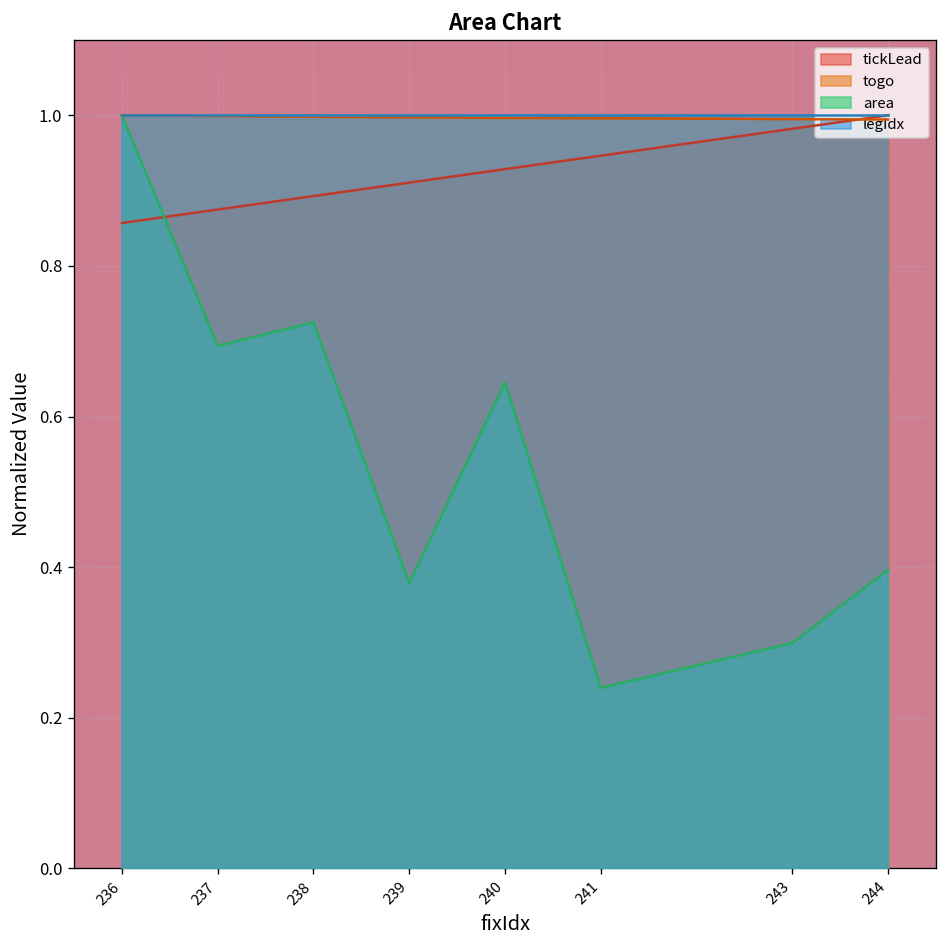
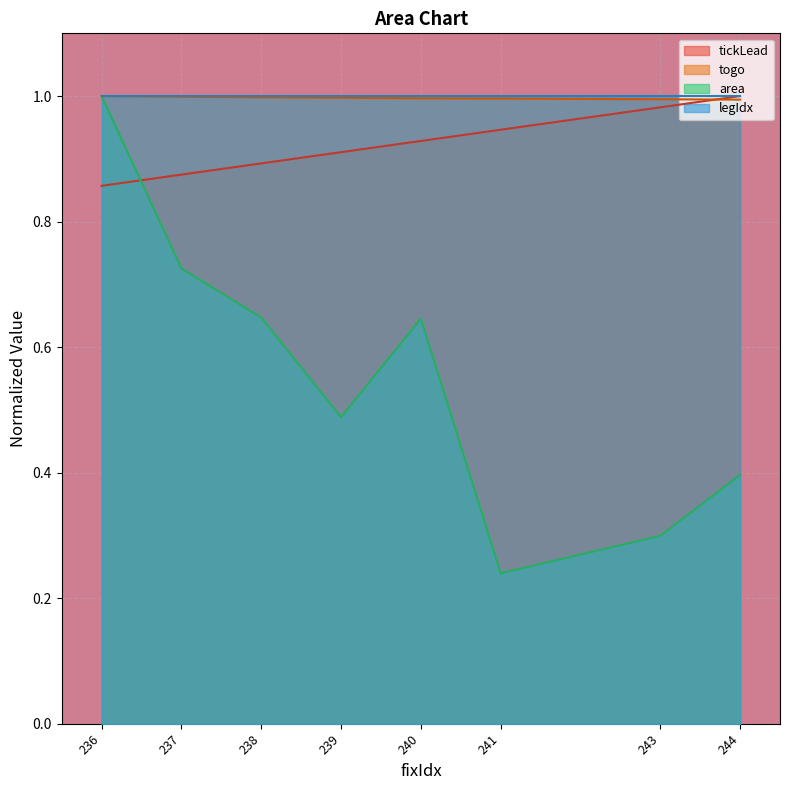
area, 237: 0.69 -> 0.73
area, 238: 0.73 -> 0.65
area, 239: 0.38 -> 0.49
